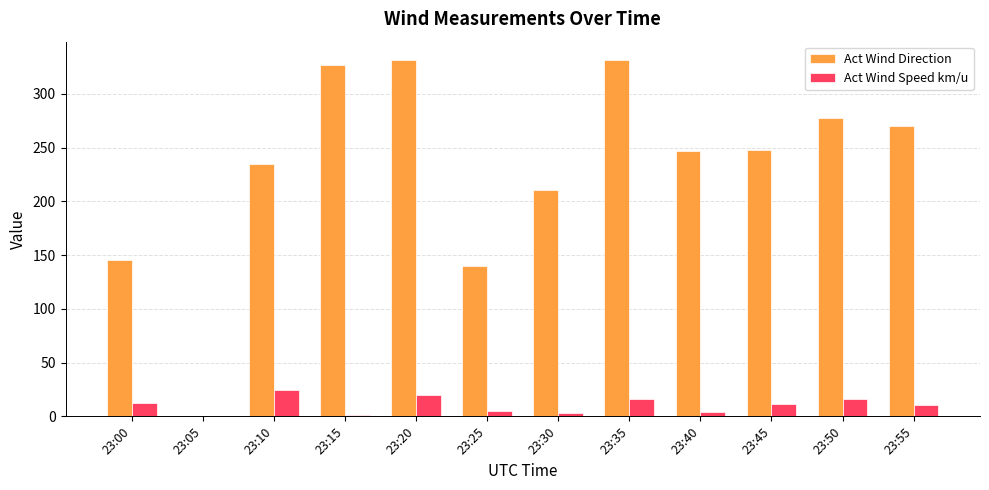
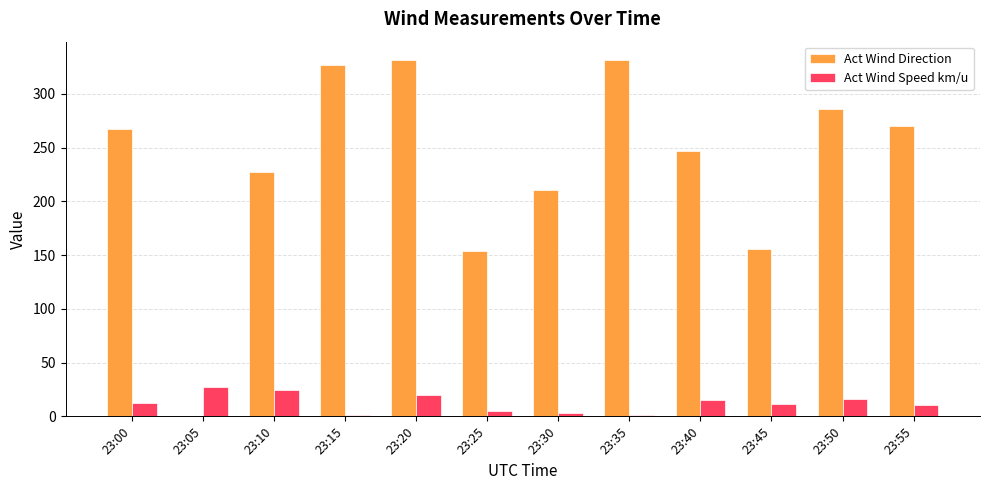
Act Wind Direction, 23:00: 145 -> 267
Act Wind Speed km/u, 23:05: 0 -> 27
Act Wind Direction, 23:10: 235 -> 227
Act Wind Direction, 23:25: 140 -> 153
Act Wind Speed km/u, 23:35: 16 -> 1
Act Wind Speed km/u, 23:40: 4 -> 15
Act Wind Direction, 23:45: 247 -> 156
Act Wind Direction, 23:50: 277 -> 286
